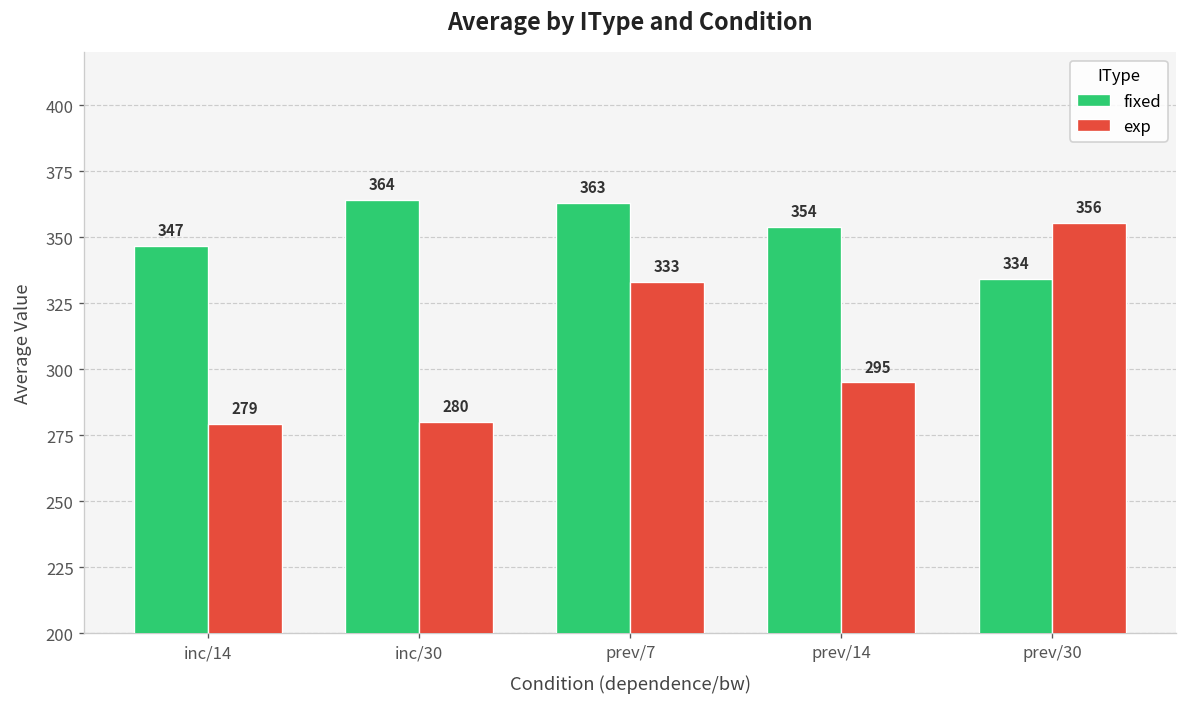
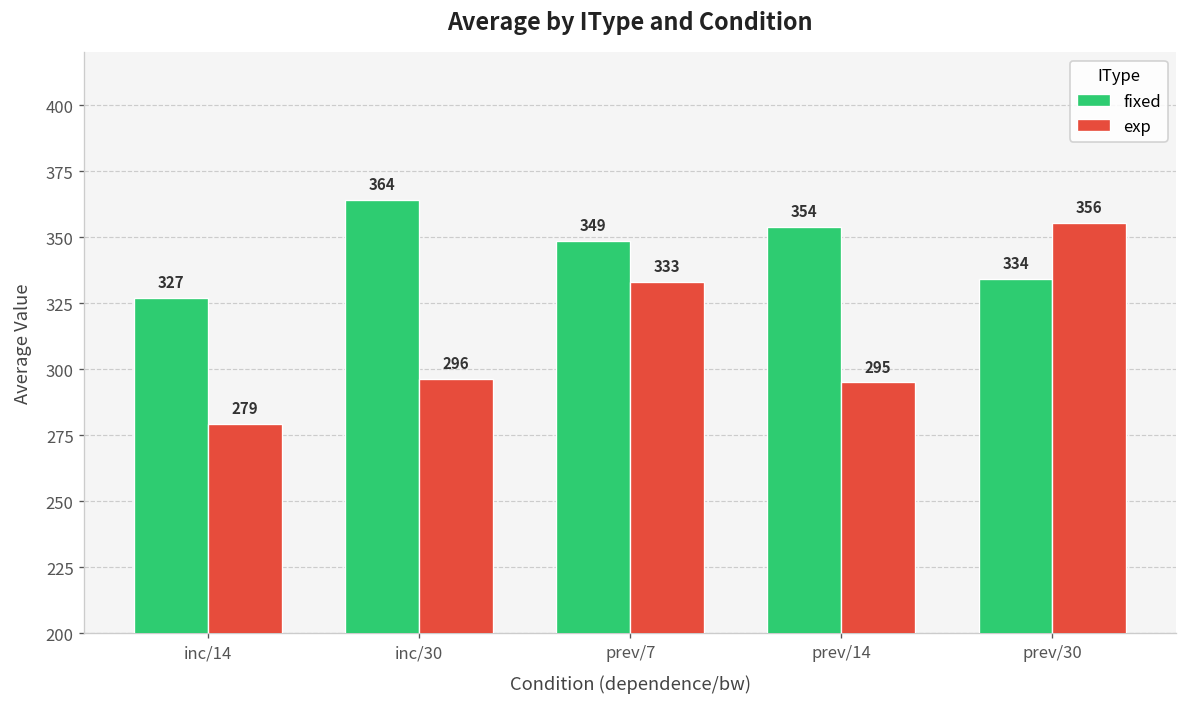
fixed, inc/14: 347 -> 327
exp, inc/30: 280 -> 296
fixed, prev/7: 363 -> 349
